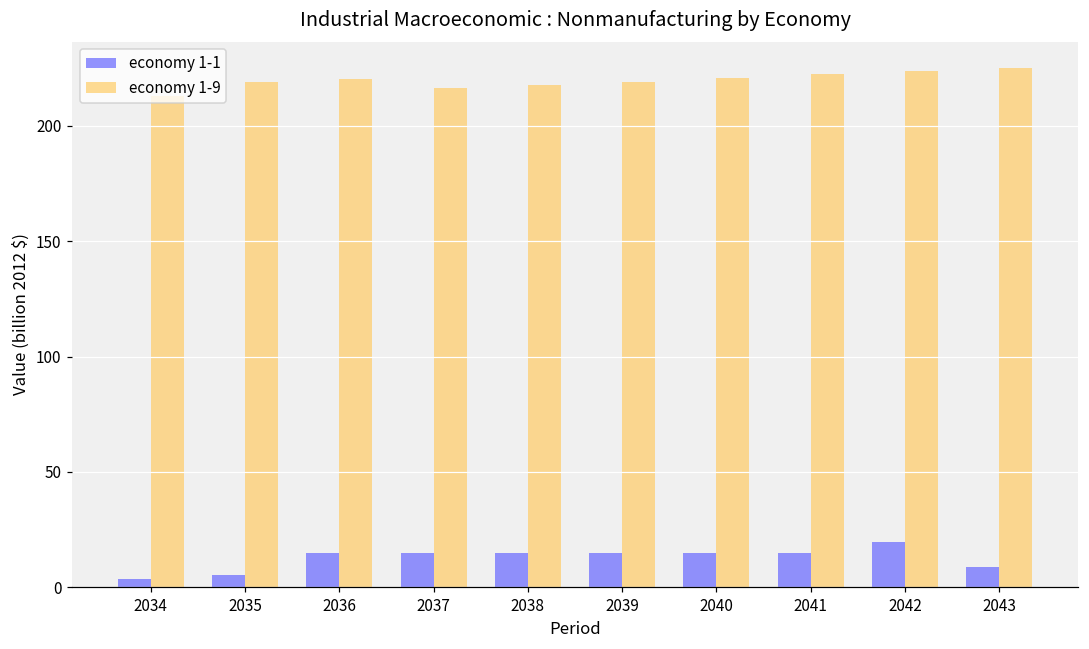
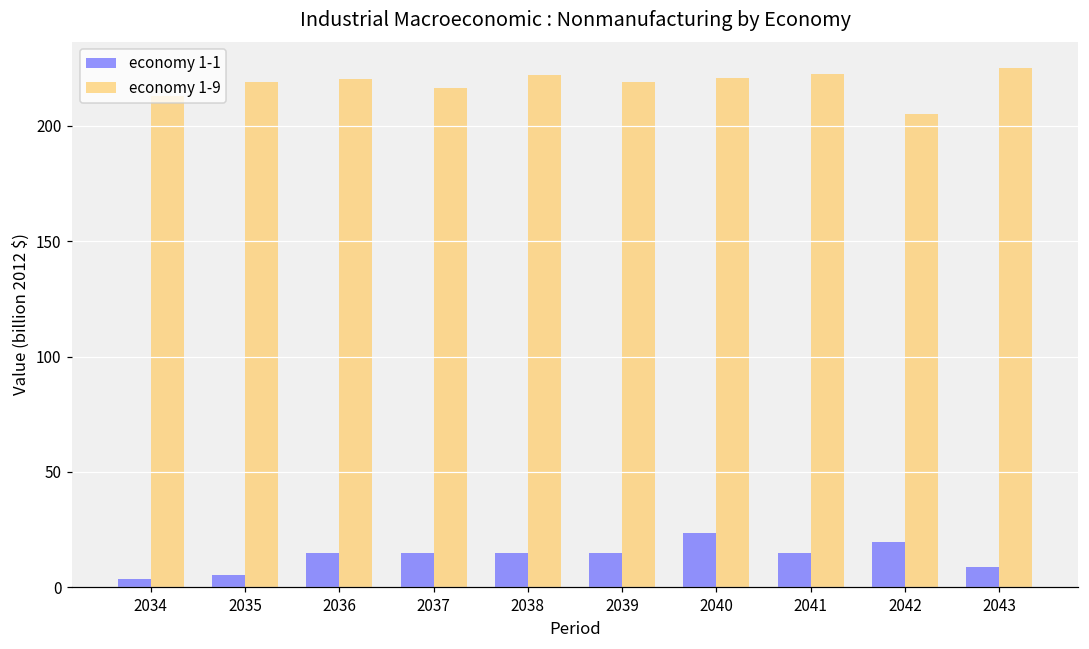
economy 1-9, 2038: 218 -> 222
economy 1-1, 2040: 15 -> 23
economy 1-9, 2042: 224 -> 205
